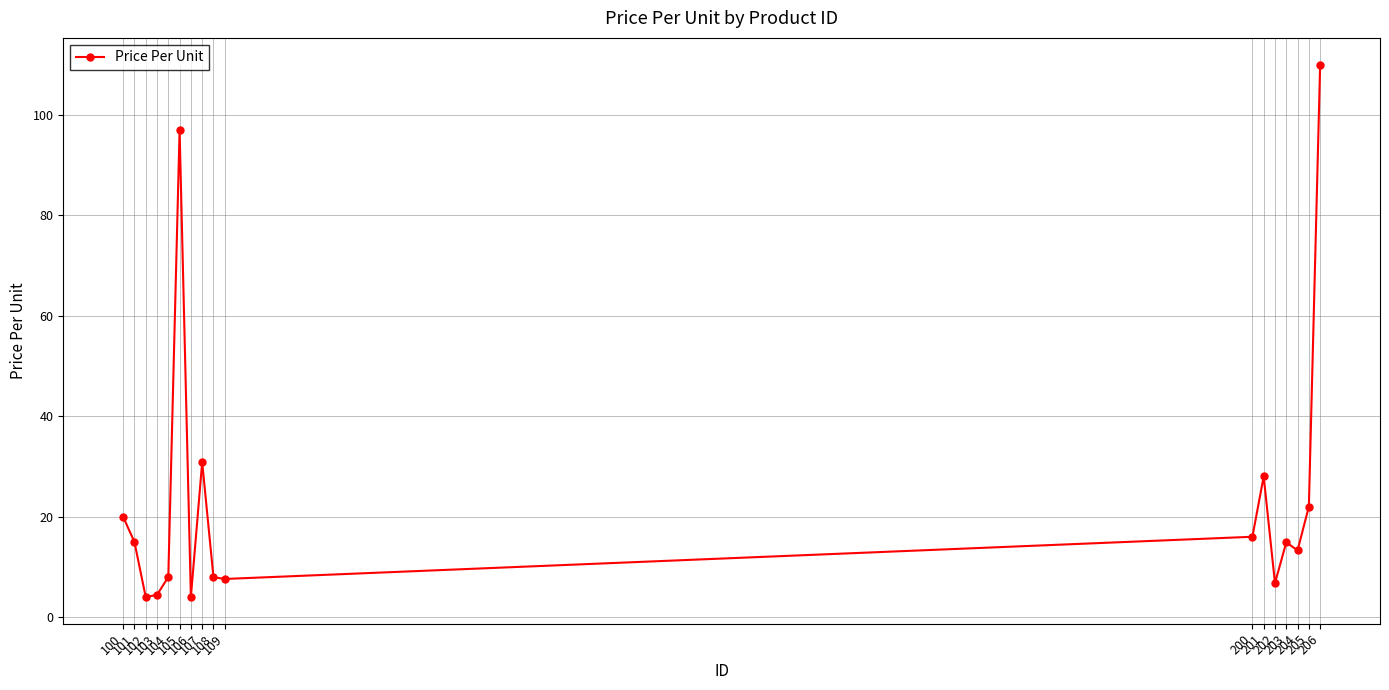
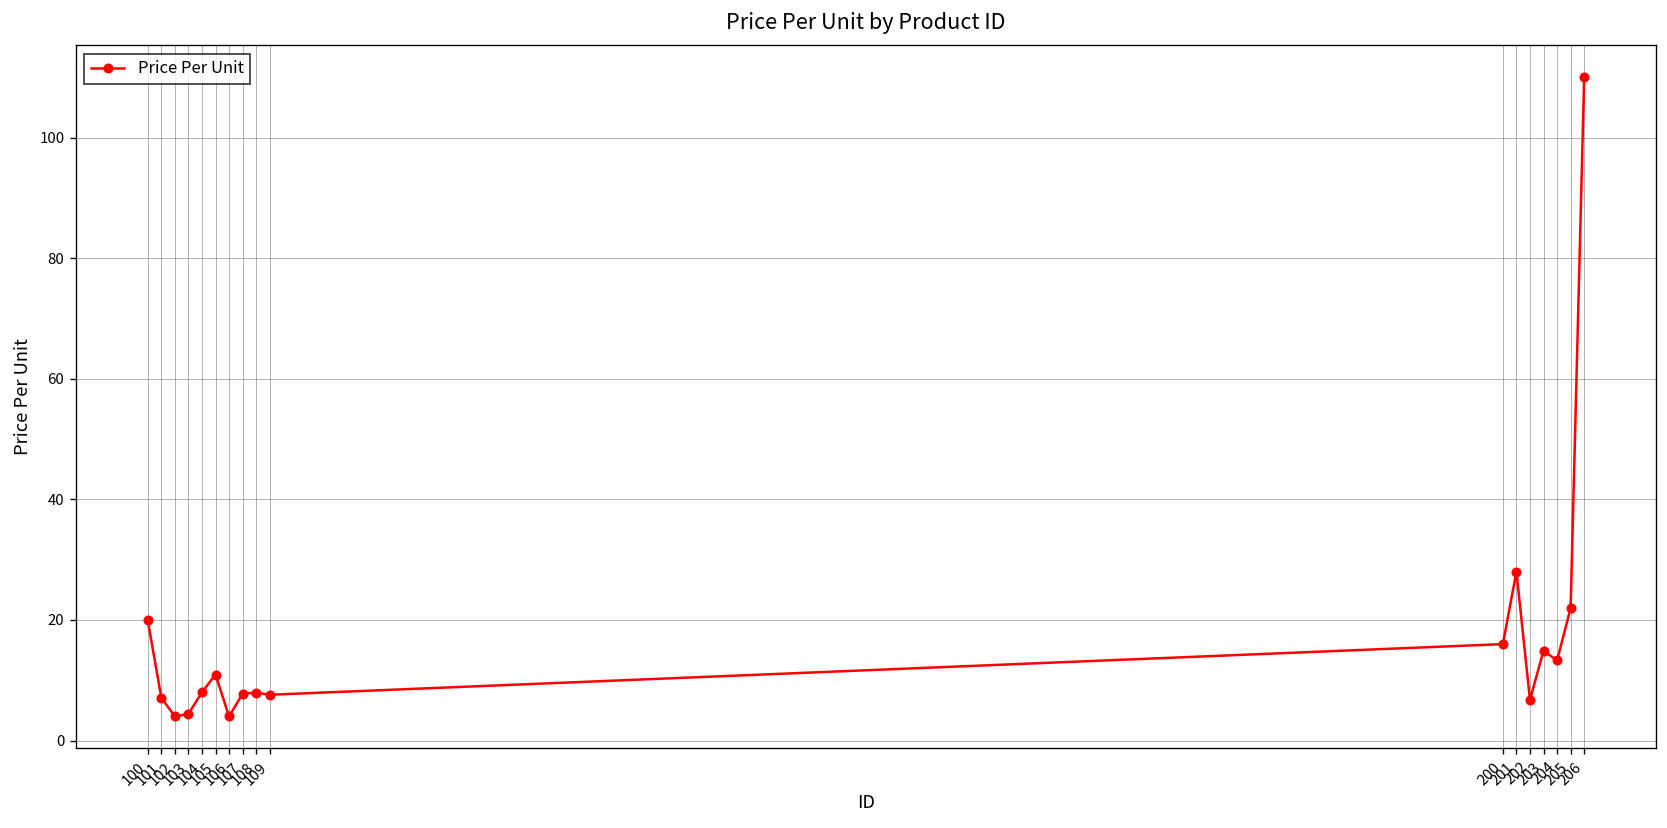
101: 15 -> 7
105: 97 -> 11
107: 31 -> 8
